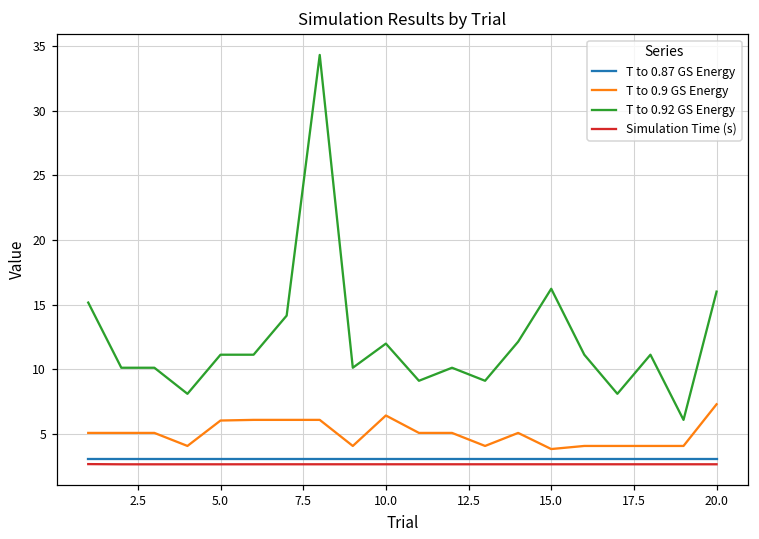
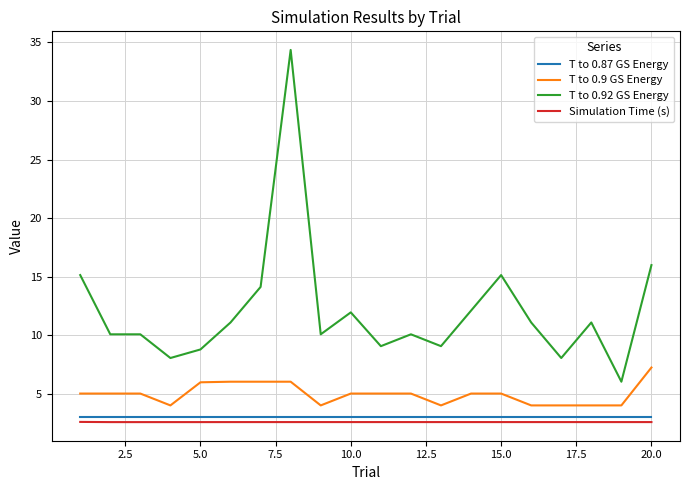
T to 0.92 GS Energy, 5.0: 11.1 -> 8.8
T to 0.9 GS Energy, 10.0: 6.4 -> 5.1
T to 0.9 GS Energy, 15.0: 3.8 -> 5.1
T to 0.92 GS Energy, 15.0: 16.2 -> 15.2
